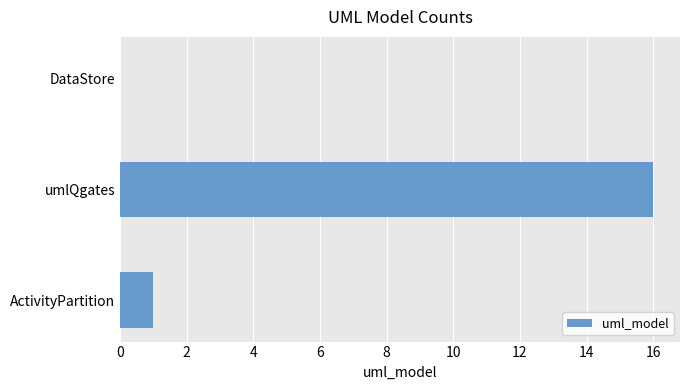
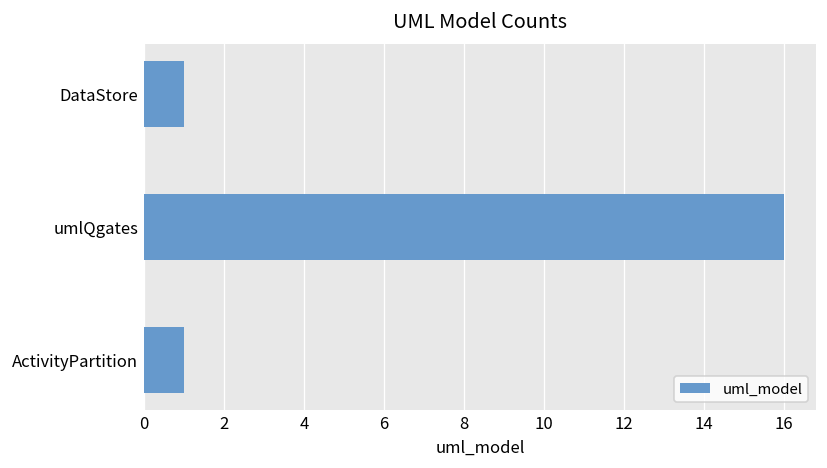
DataStore: 0 -> 1
